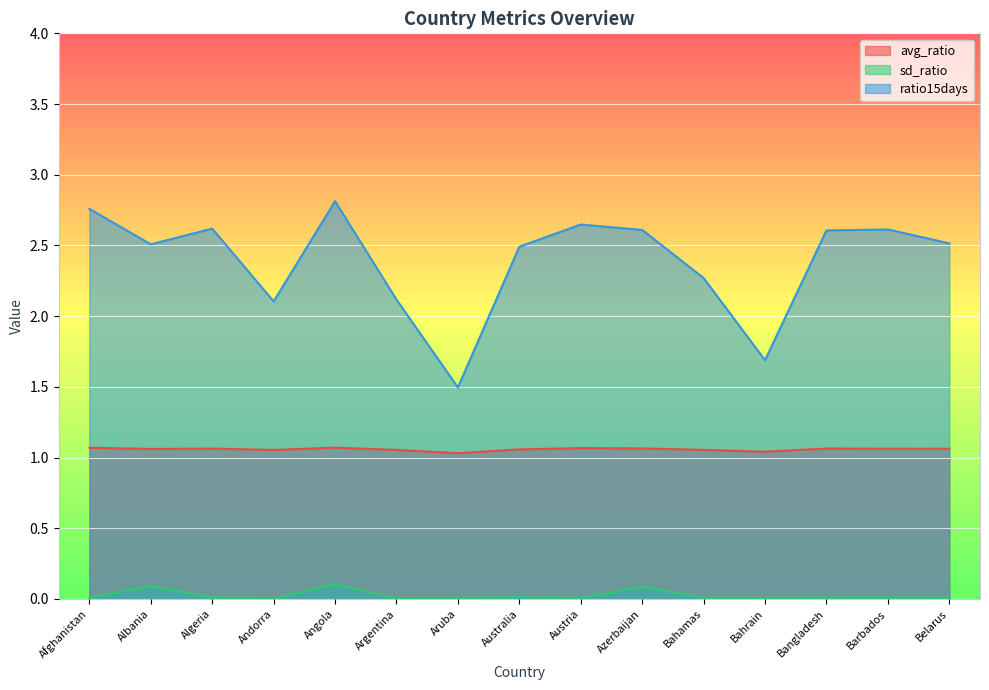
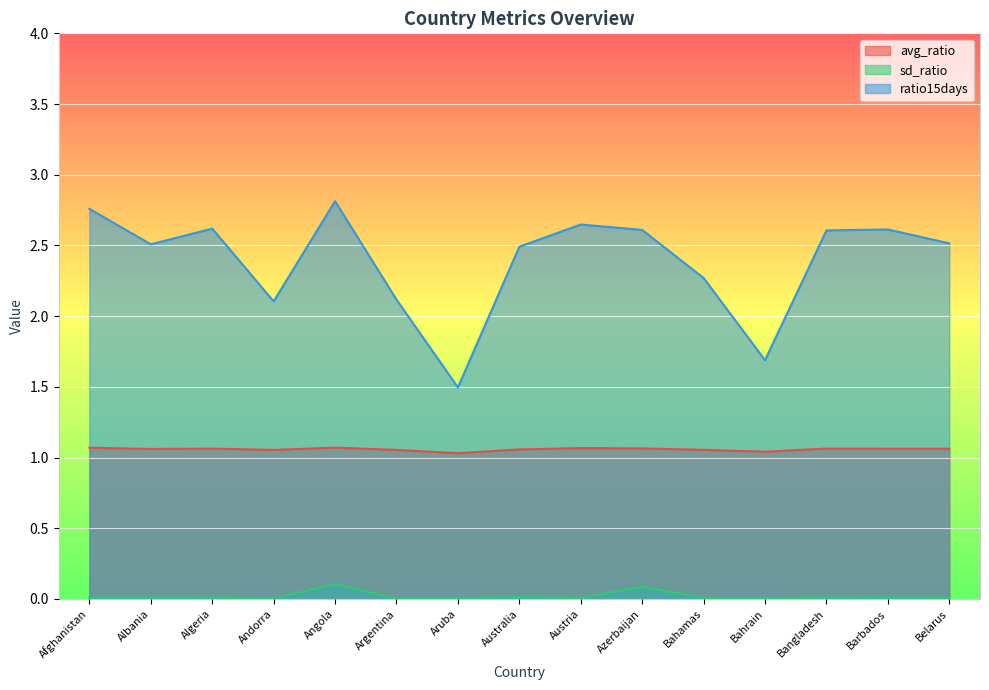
sd_ratio, Albania: 0.09 -> 0.01
